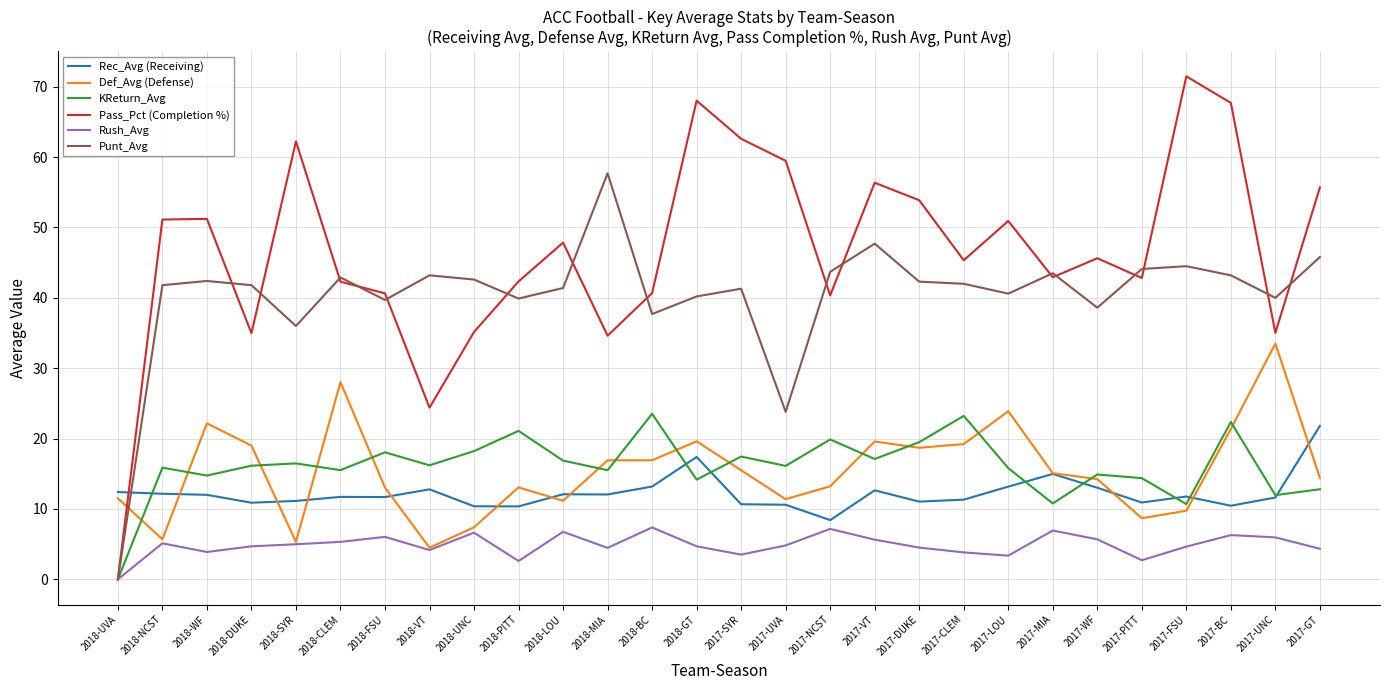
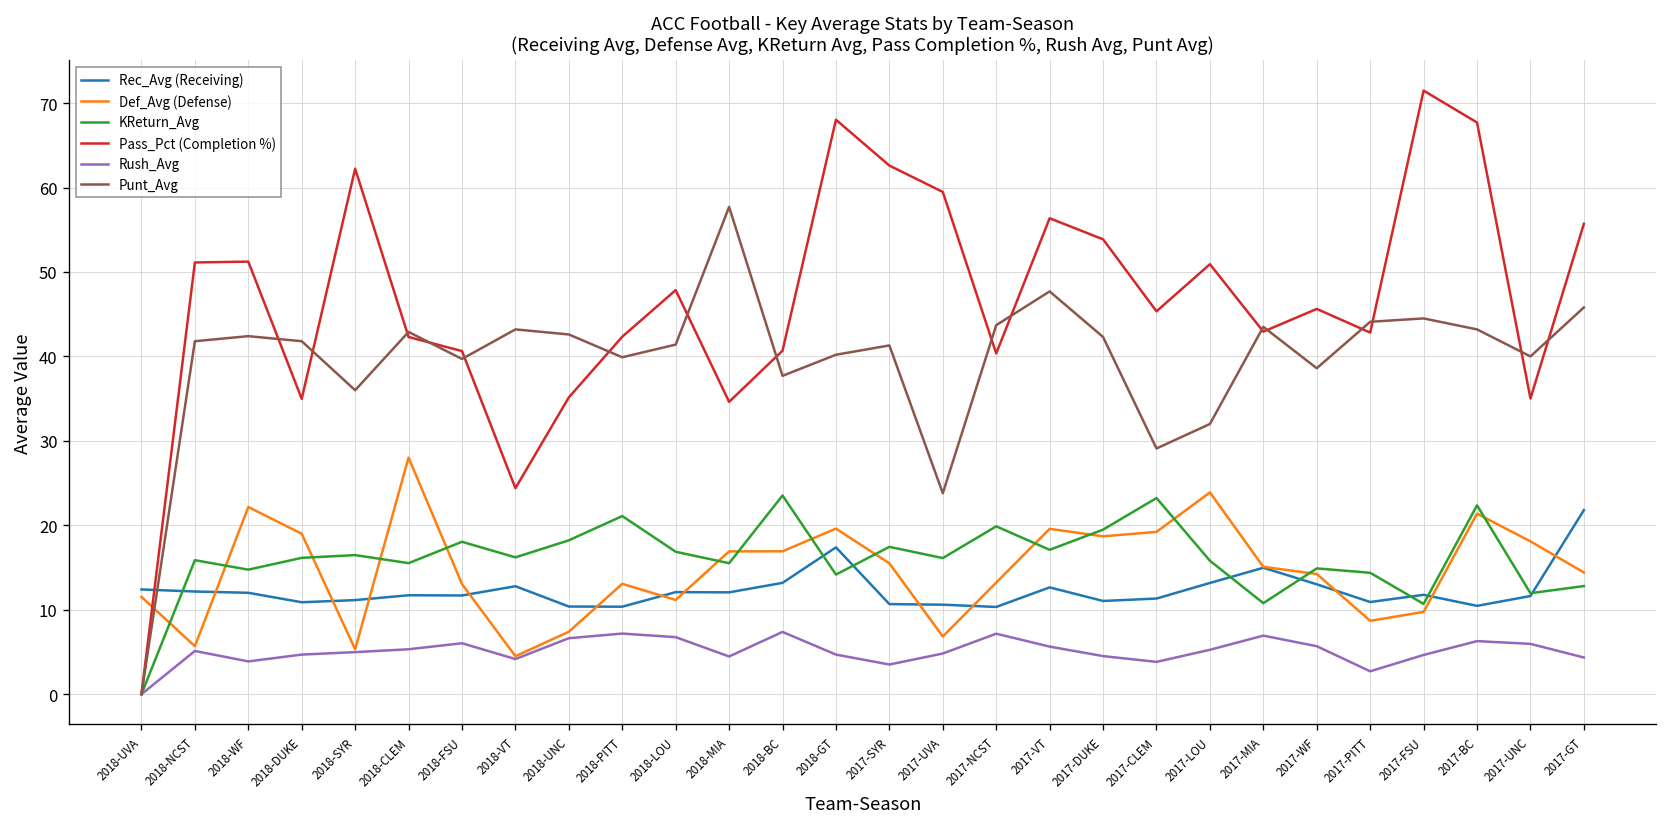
Rush_Avg, 2018-PITT: 3 -> 7
Def_Avg (Defense), 2017-UVA: 11 -> 7
Rec_Avg (Receiving), 2017-NCST: 8 -> 10
Punt_Avg, 2017-CLEM: 42 -> 29
Rush_Avg, 2017-LOU: 3 -> 5
Punt_Avg, 2017-LOU: 41 -> 32
Def_Avg (Defense), 2017-UNC: 34 -> 18
